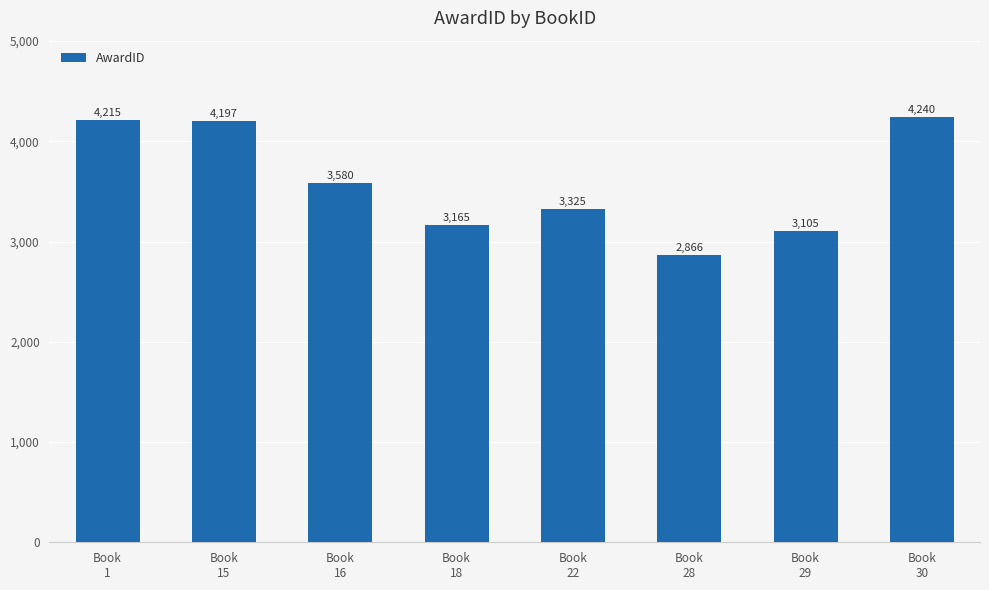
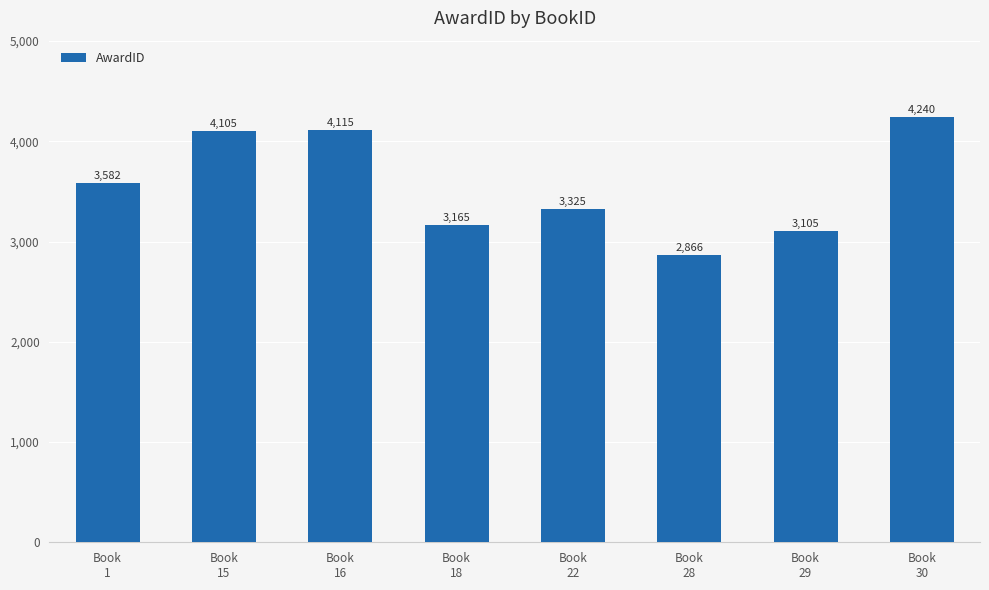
Book 1: 4,215 -> 3,582
Book 15: 4,197 -> 4,105
Book 16: 3,580 -> 4,115
